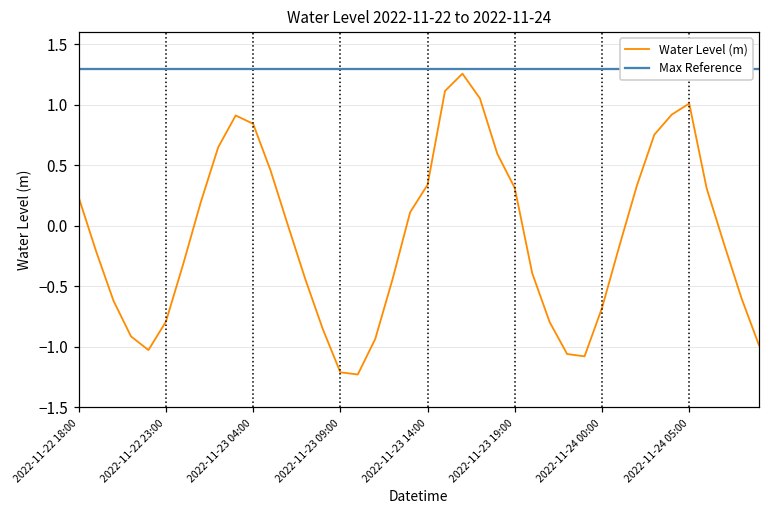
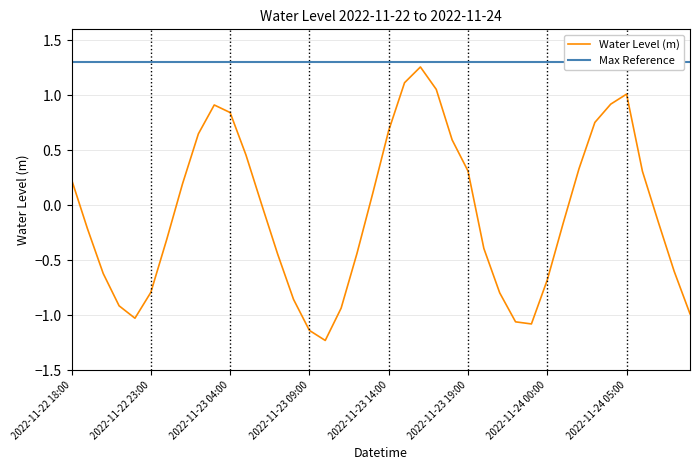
2022-11-23 09:00: -1.21 -> -1.14
2022-11-23 14:00: 0.34 -> 0.68
